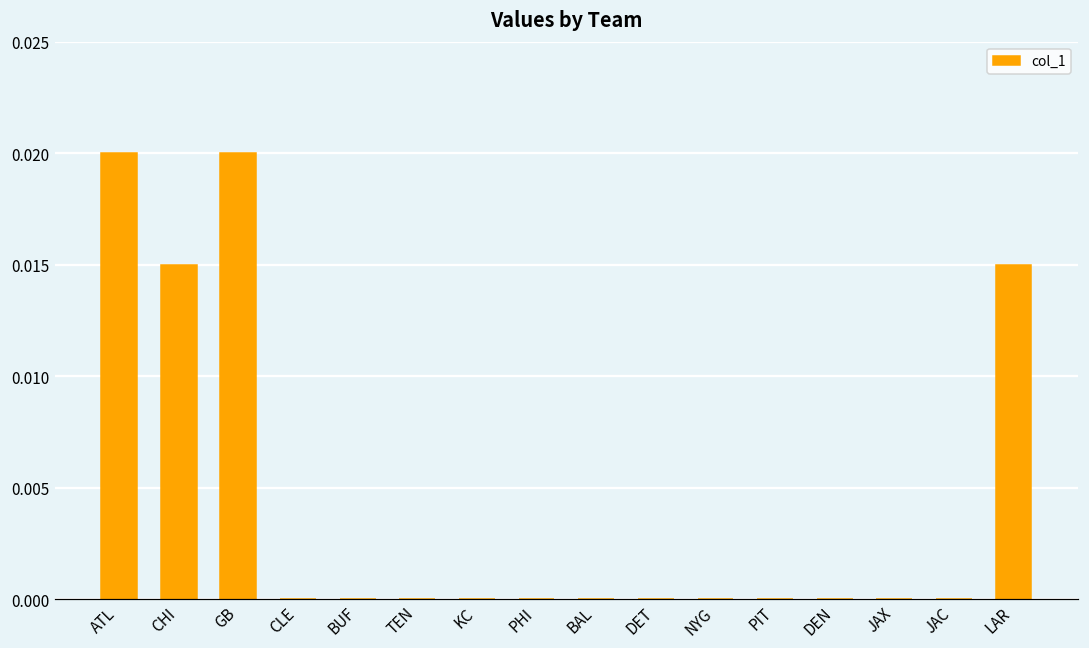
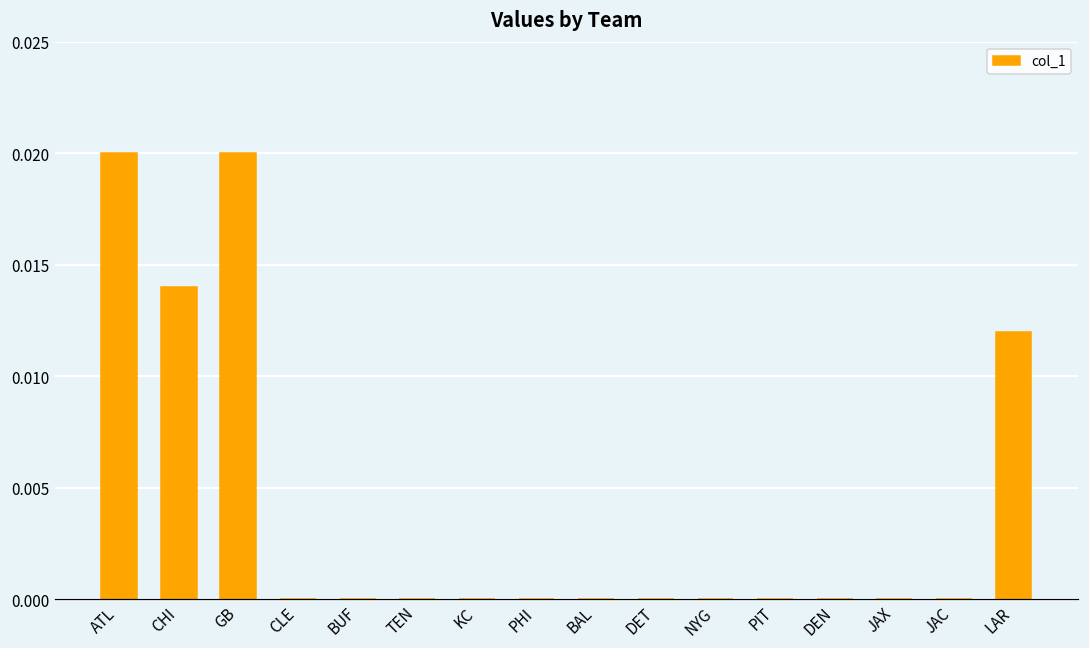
CHI: 0.015 -> 0.014
LAR: 0.015 -> 0.012
